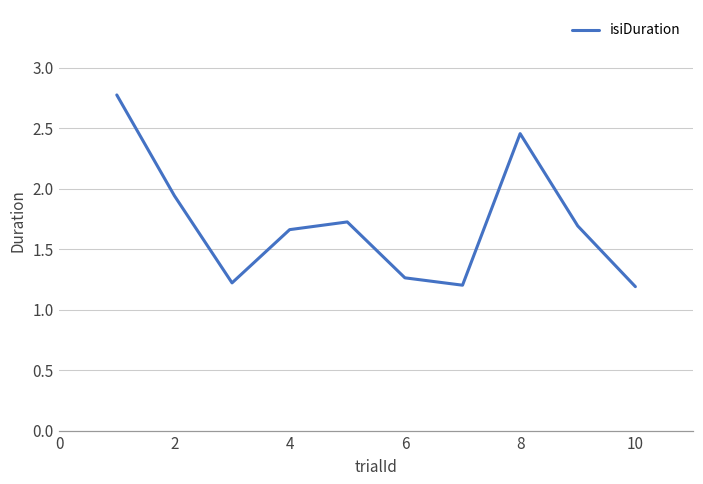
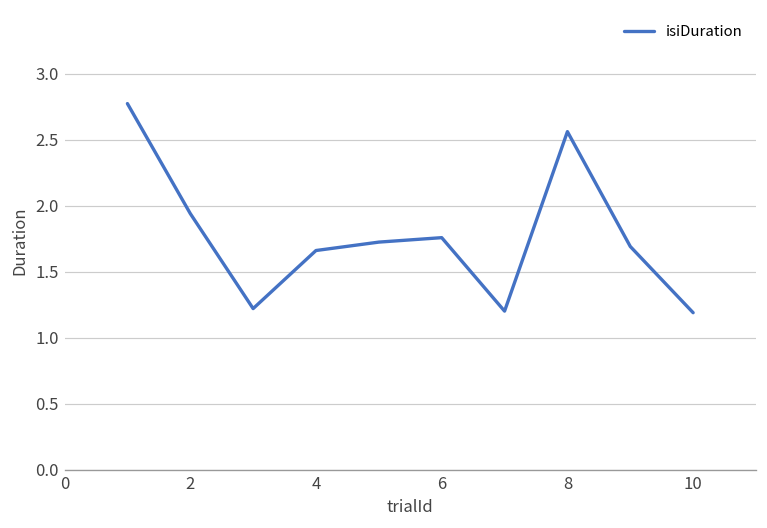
6: 1.26 -> 1.76
8: 2.45 -> 2.56
